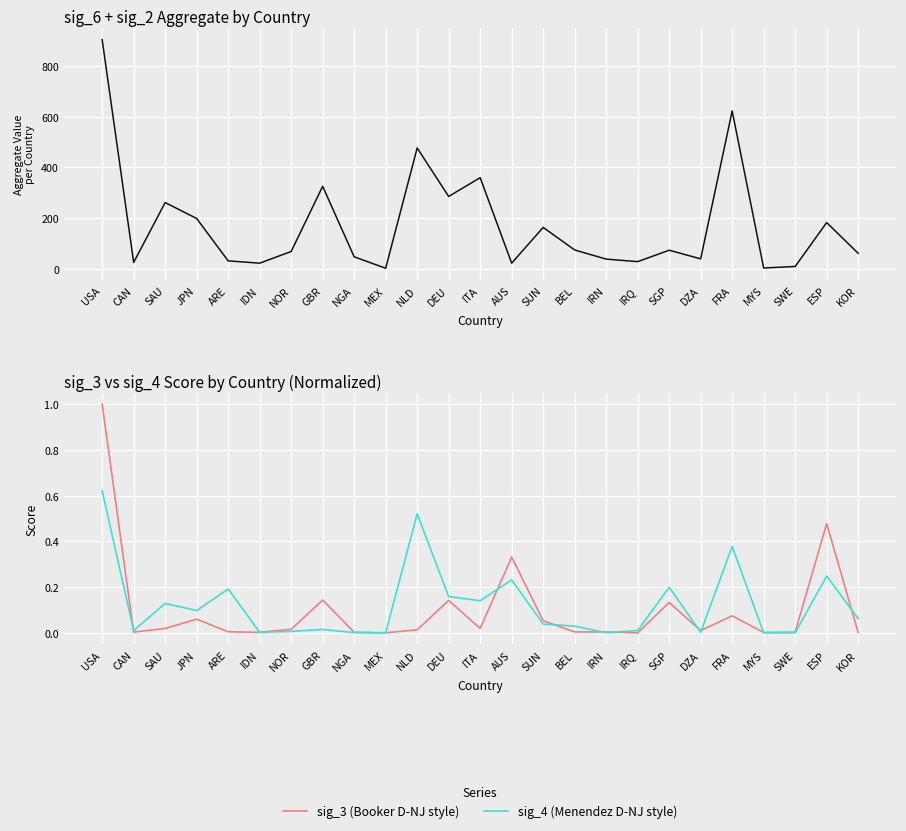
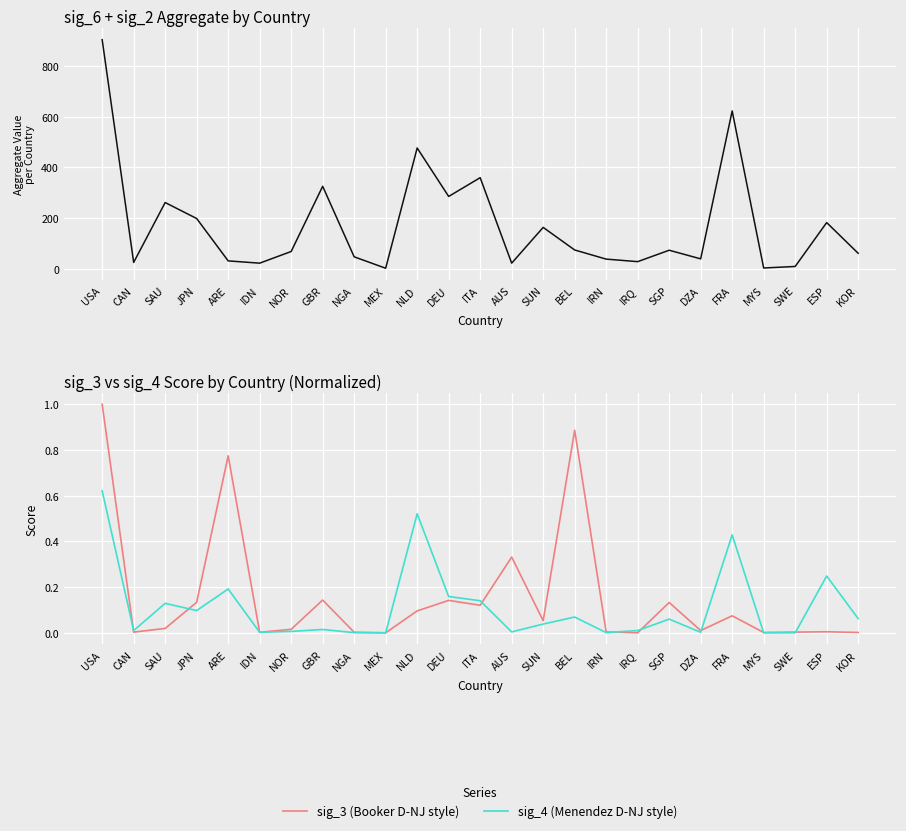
sig_3 vs sig_4 Score by Country (Normalized), sig_3 (Booker D-NJ style), JPN: 0.06 -> 0.13
sig_3 vs sig_4 Score by Country (Normalized), sig_3 (Booker D-NJ style), ARE: 0.00 -> 0.77
sig_3 vs sig_4 Score by Country (Normalized), sig_3 (Booker D-NJ style), NLD: 0.01 -> 0.10
sig_3 vs sig_4 Score by Country (Normalized), sig_3 (Booker D-NJ style), ITA: 0.02 -> 0.12
sig_3 vs sig_4 Score by Country (Normalized), sig_4 (Menendez D-NJ style), AUS: 0.23 -> 0.00
sig_3 vs sig_4 Score by Country (Normalized), sig_3 (Booker D-NJ style), BEL: 0.00 -> 0.89
sig_3 vs sig_4 Score by Country (Normalized), sig_4 (Menendez D-NJ style), BEL: 0.03 -> 0.07
sig_3 vs sig_4 Score by Country (Normalized), sig_4 (Menendez D-NJ style), SGP: 0.20 -> 0.06
sig_3 vs sig_4 Score by Country (Normalized), sig_4 (Menendez D-NJ style), FRA: 0.38 -> 0.43
sig_3 vs sig_4 Score by Country (Normalized), sig_3 (Booker D-NJ style), ESP: 0.48 -> 0.00
